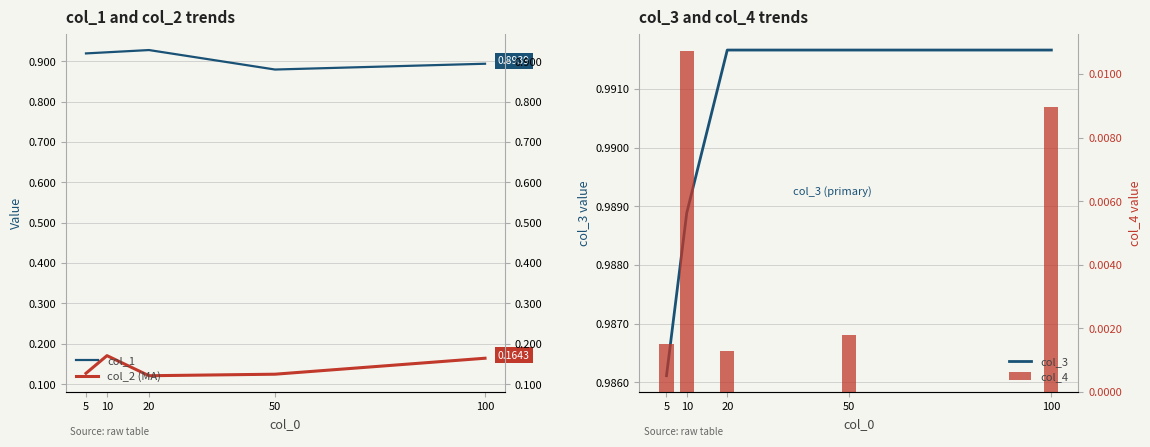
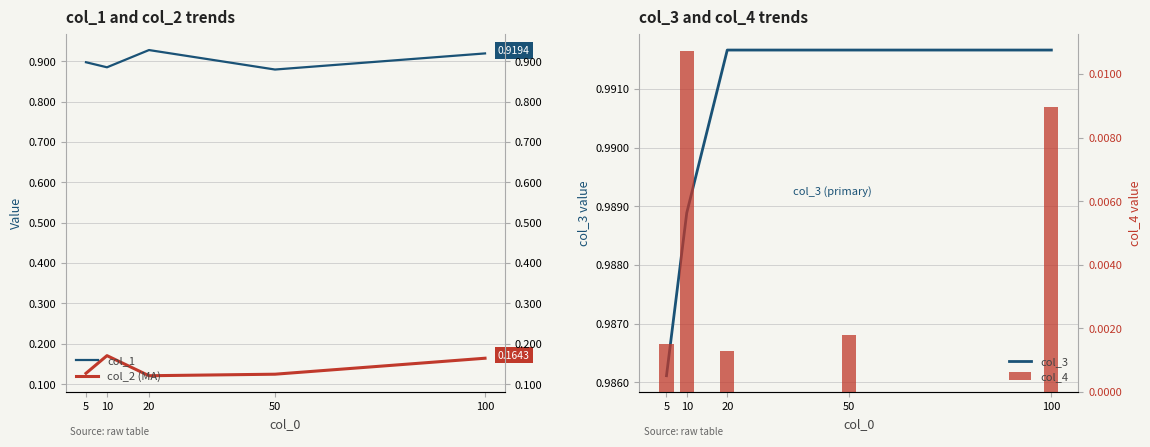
col_1 and col_2 trends, col_1, 5: 0.92 -> 0.90
col_1 and col_2 trends, col_1, 10: 0.92 -> 0.89
col_1 and col_2 trends, col_1, 100: 0.8939 -> 0.9194
